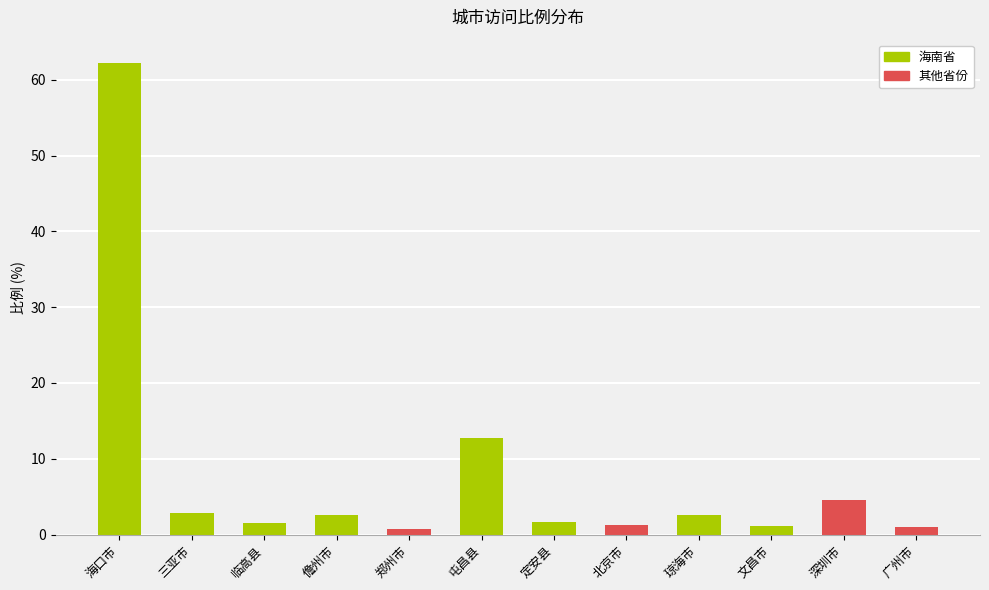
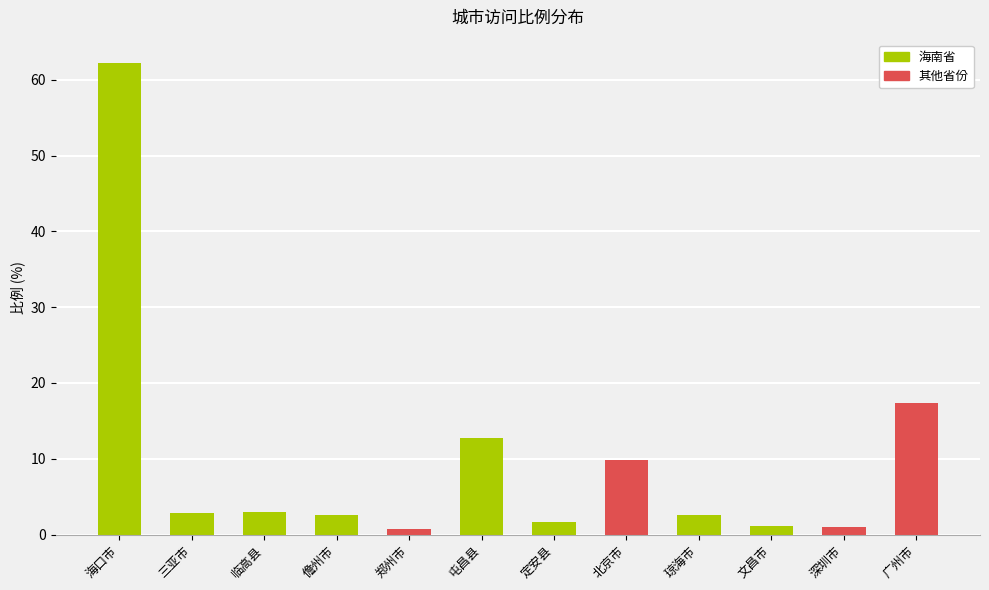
临高县: 1 -> 3
北京市: 1 -> 10
深圳市: 5 -> 1
广州市: 1 -> 17
